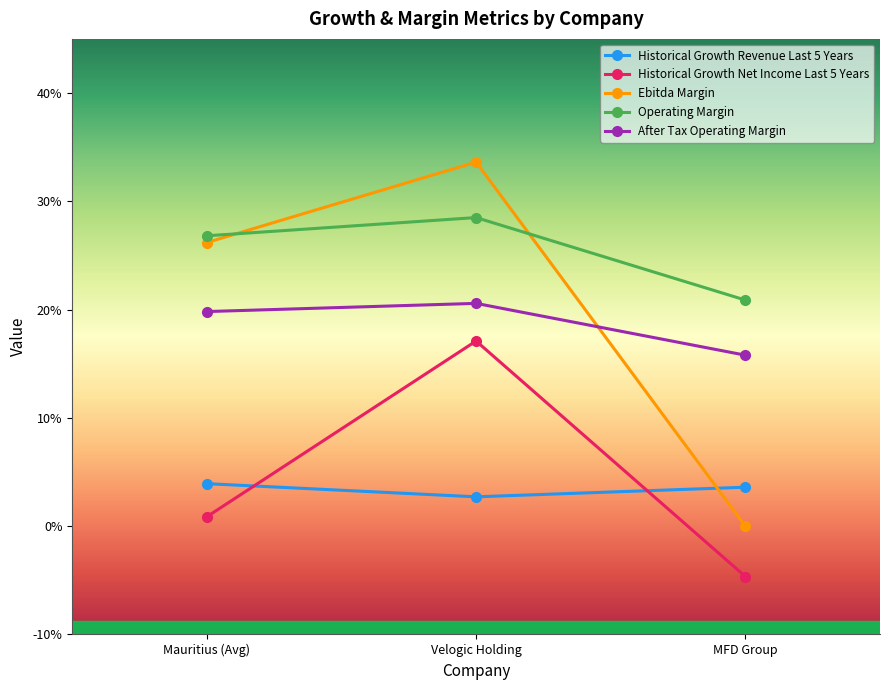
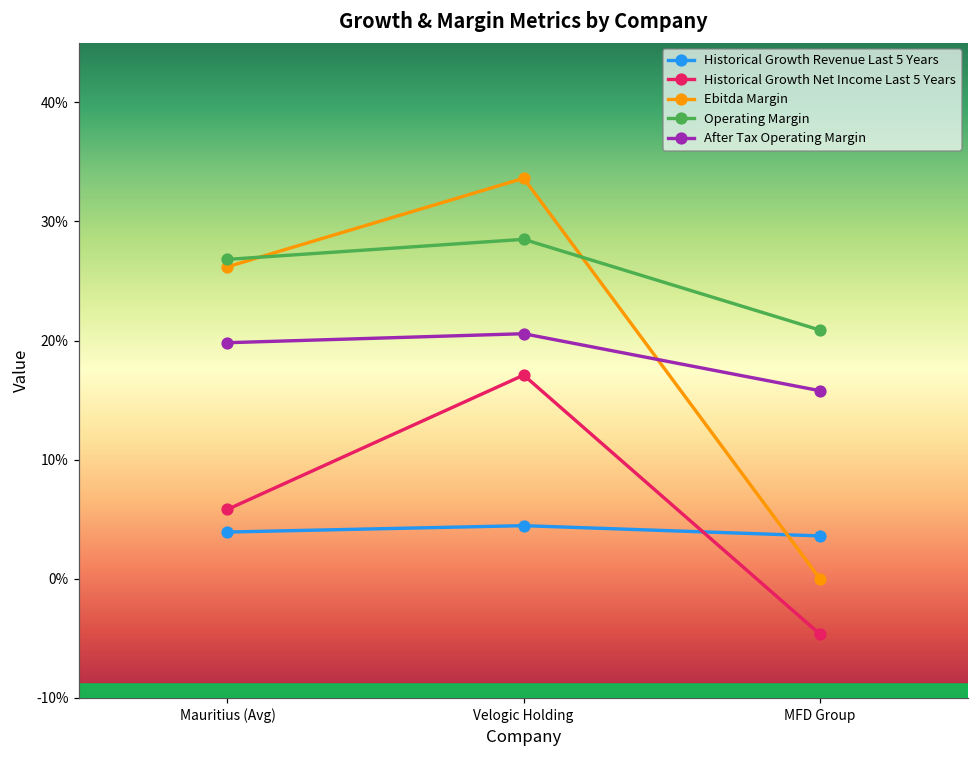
Historical Growth Net Income Last 5 Years, Mauritius (Avg): 0.9% -> 5.8%
Historical Growth Revenue Last 5 Years, Velogic Holding: 2.7% -> 4.5%
